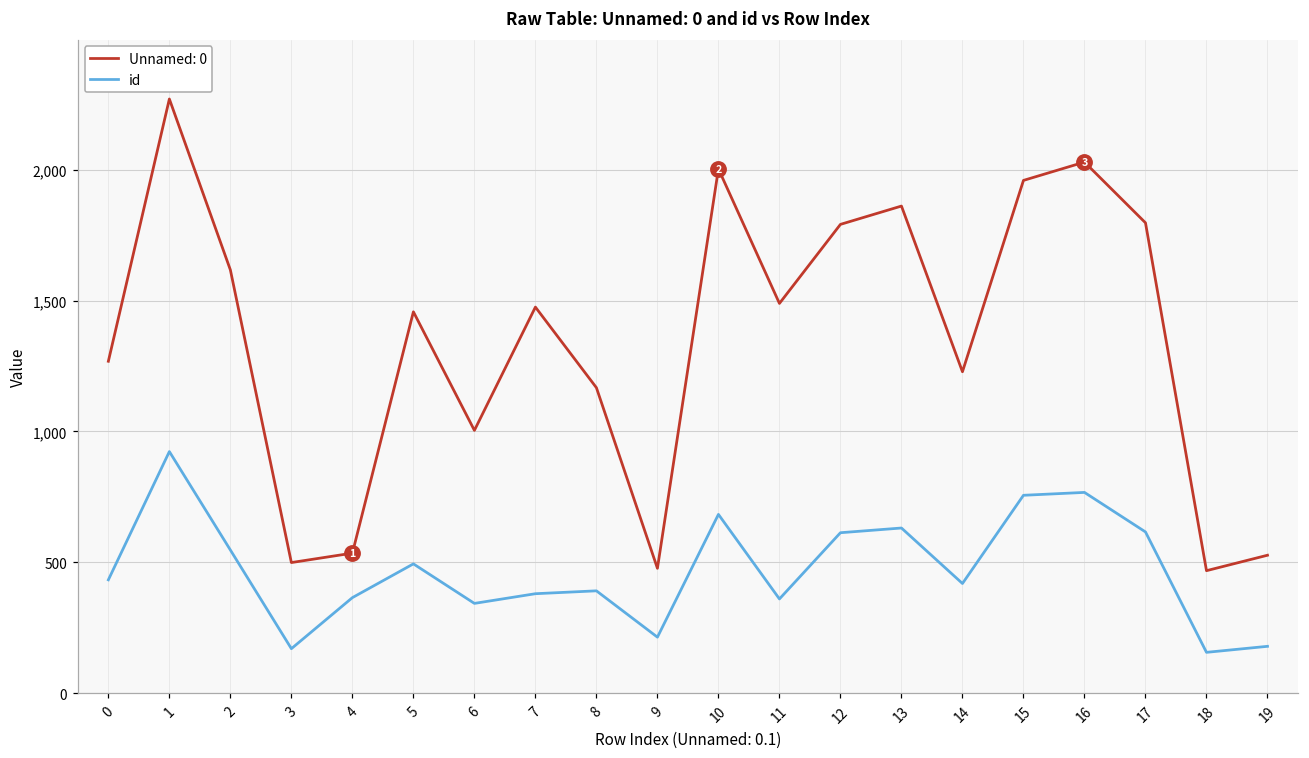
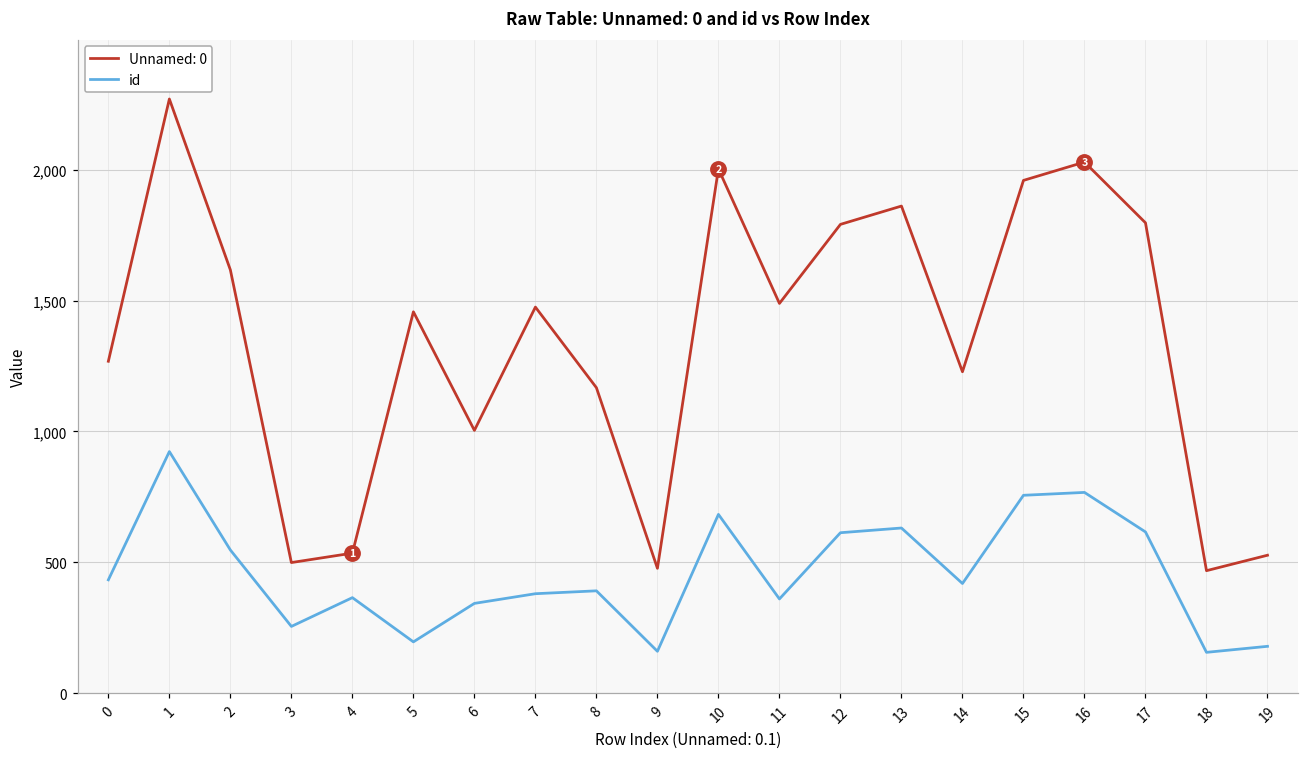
id, 3: 170 -> 260
id, 5: 490 -> 200
id, 9: 210 -> 160
